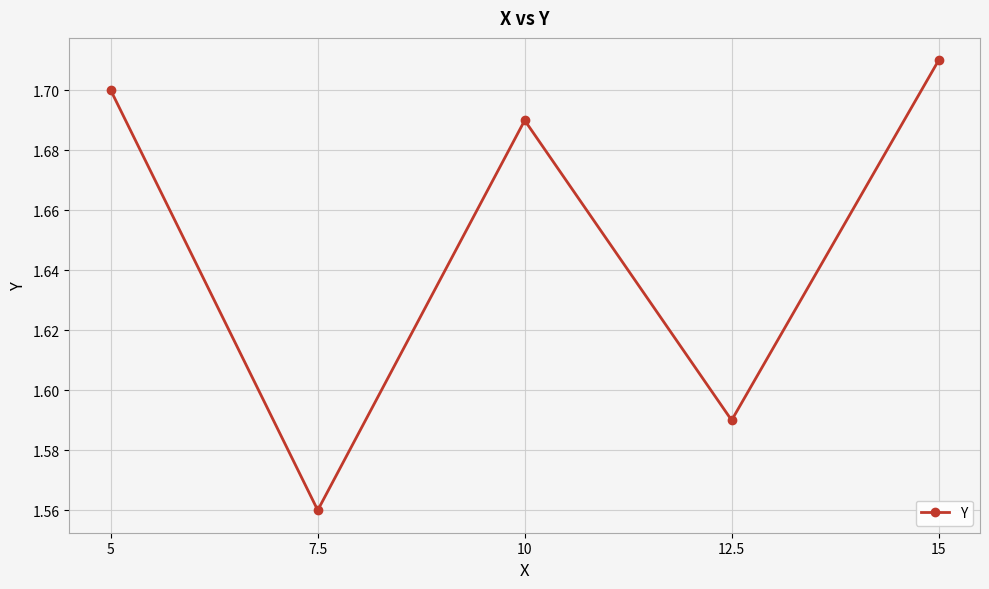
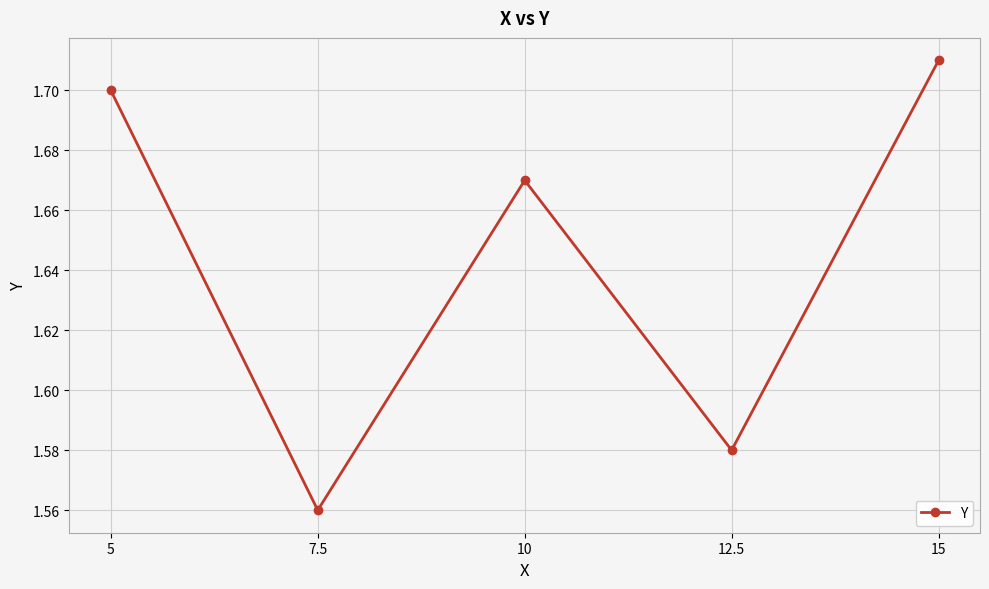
10: 1.69 -> 1.67
12.5: 1.59 -> 1.58
